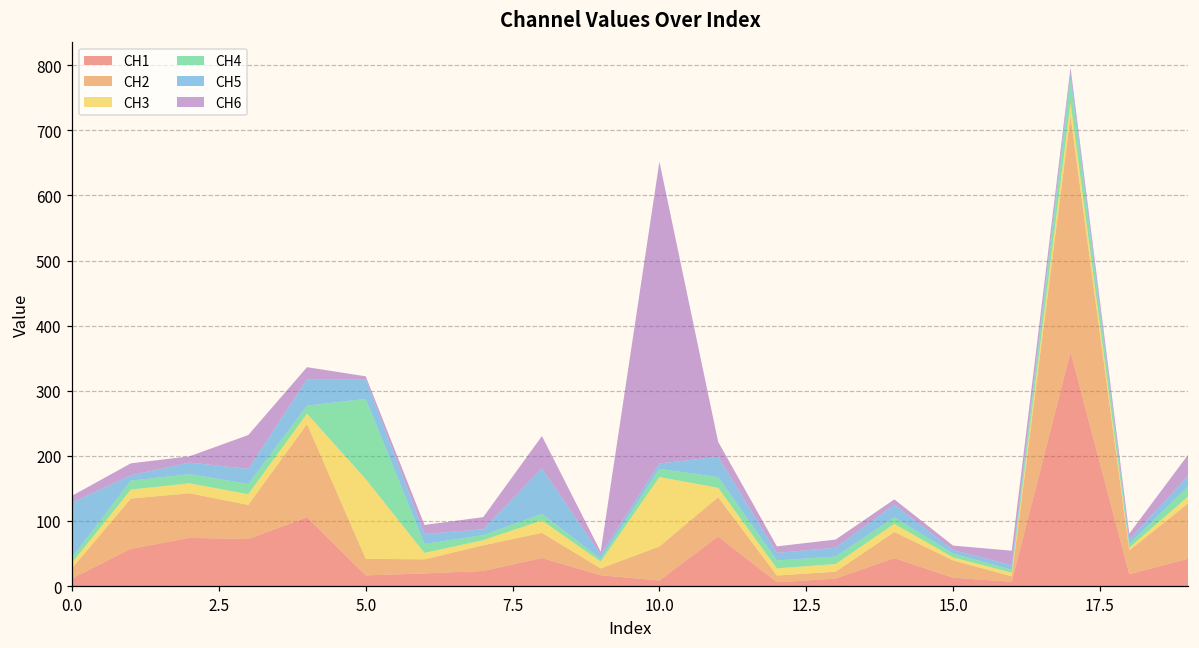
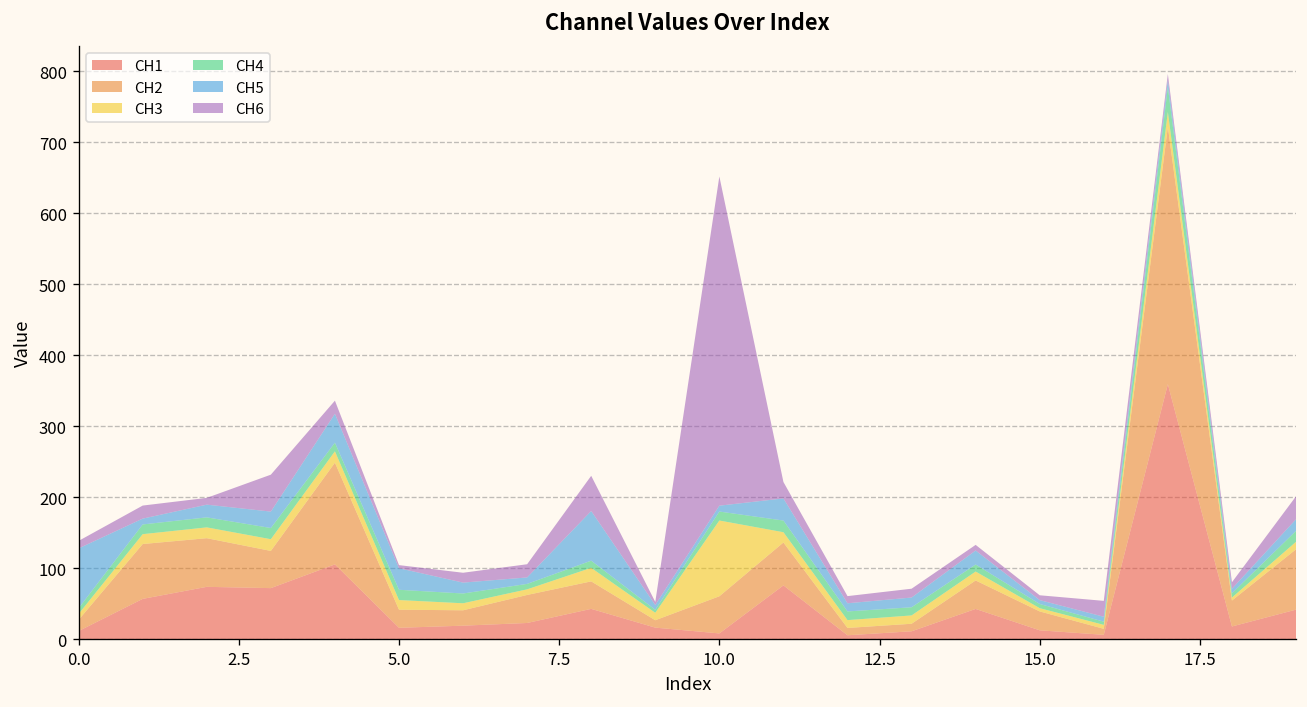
CH3, 5.0: 120 -> 10
CH4, 5.0: 120 -> 10
